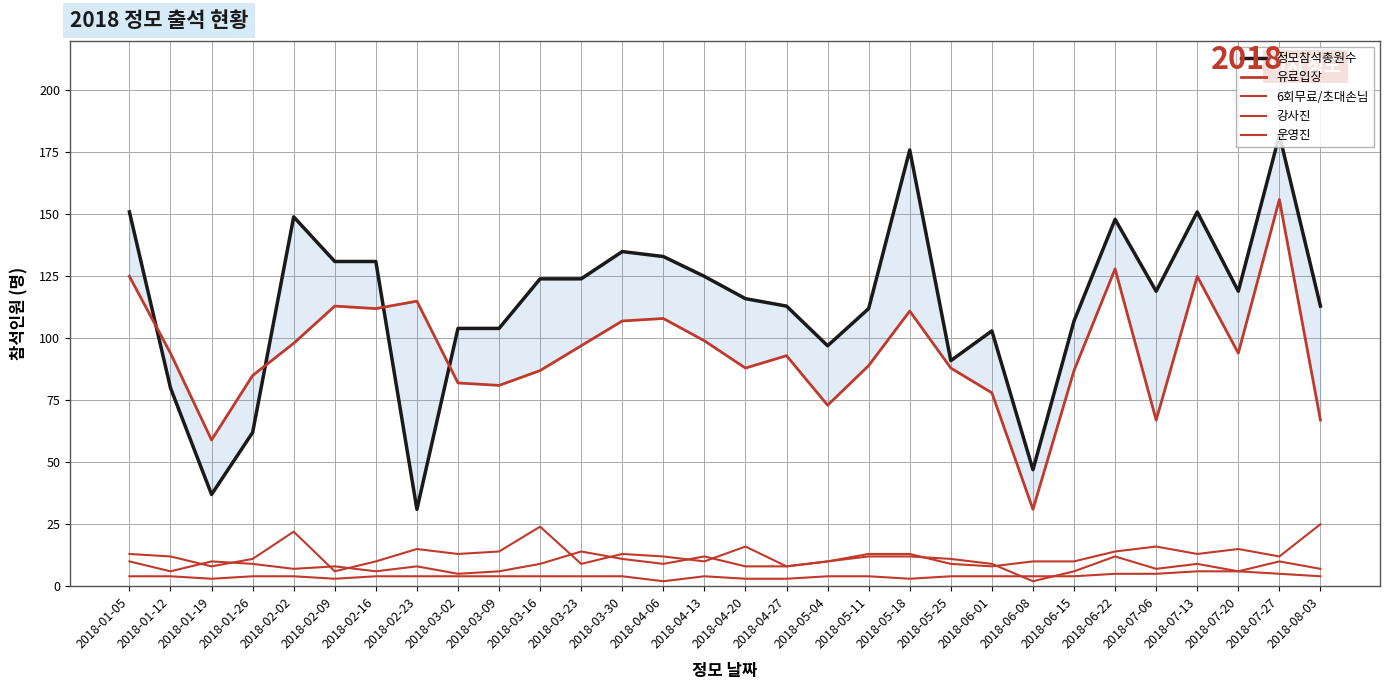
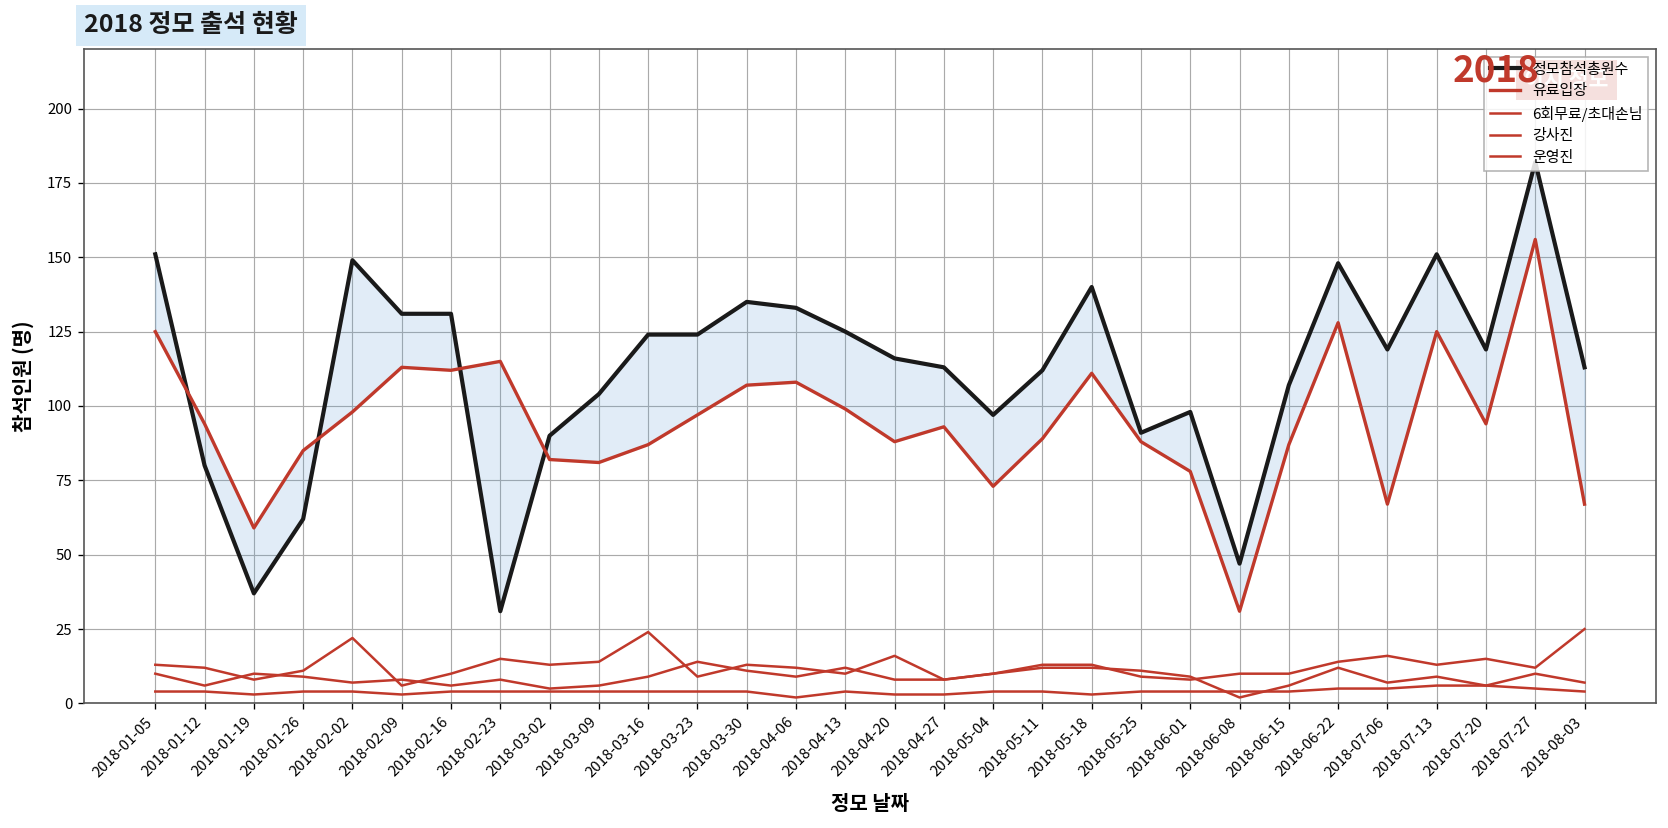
정모참석총원수, 2018-03-02: 104 -> 90
정모참석총원수, 2018-05-18: 176 -> 140
정모참석총원수, 2018-06-01: 103 -> 98
